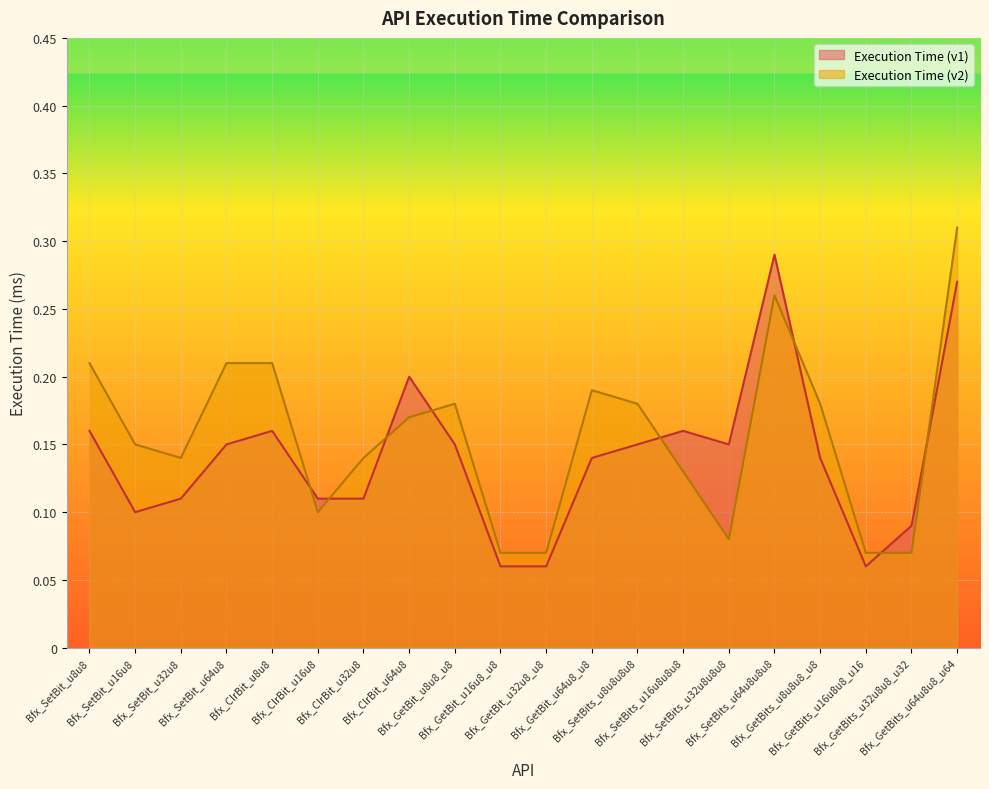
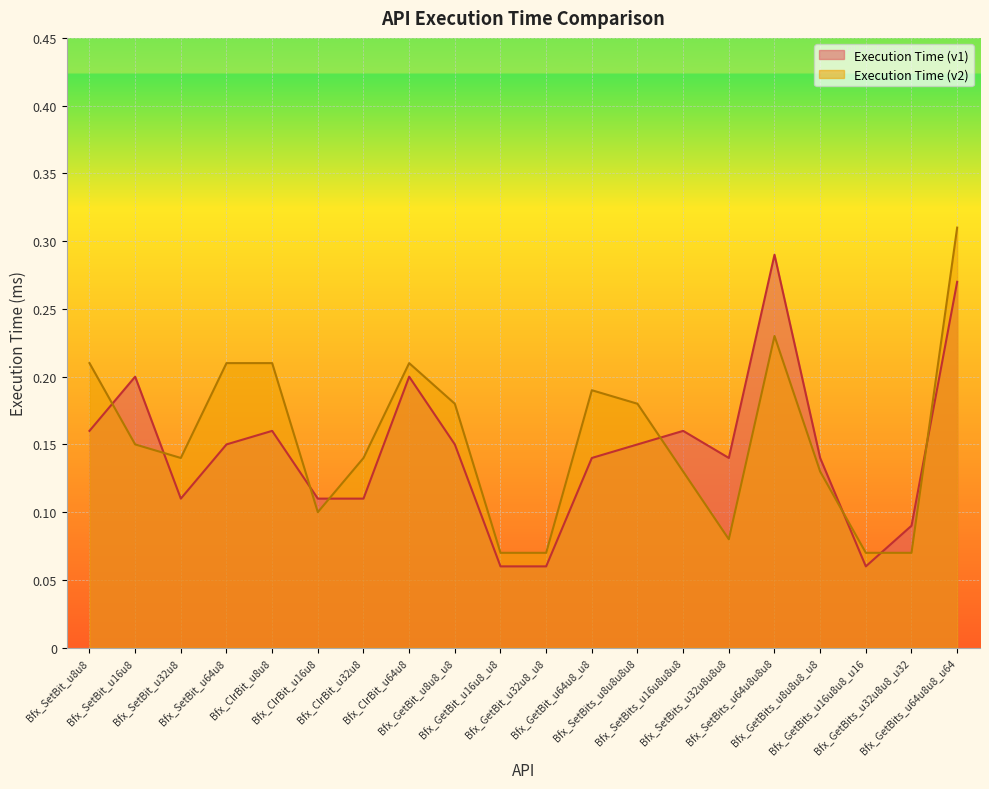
Execution Time (v1), Bfx_SetBit_u16u8: 0.1 -> 0.2
Execution Time (v2), Bfx_ClrBit_u64u8: 0.17 -> 0.21
Execution Time (v1), Bfx_SetBits_u32u8u8u8: 0.15 -> 0.14
Execution Time (v2), Bfx_SetBits_u64u8u8u8: 0.26 -> 0.23
Execution Time (v2), Bfx_GetBits_u8u8u8_u8: 0.18 -> 0.13
